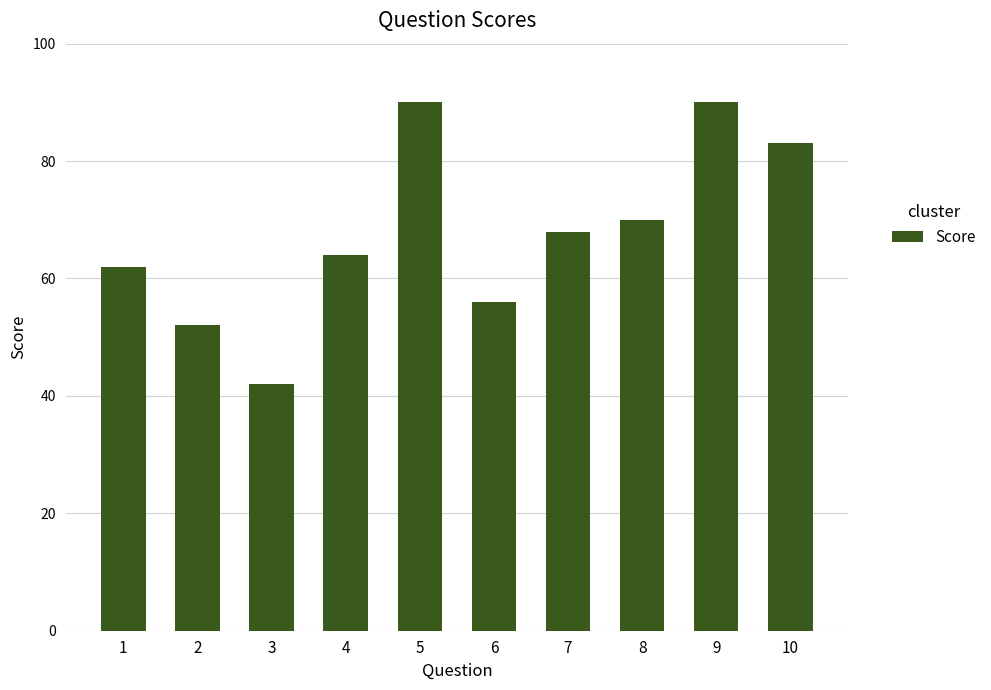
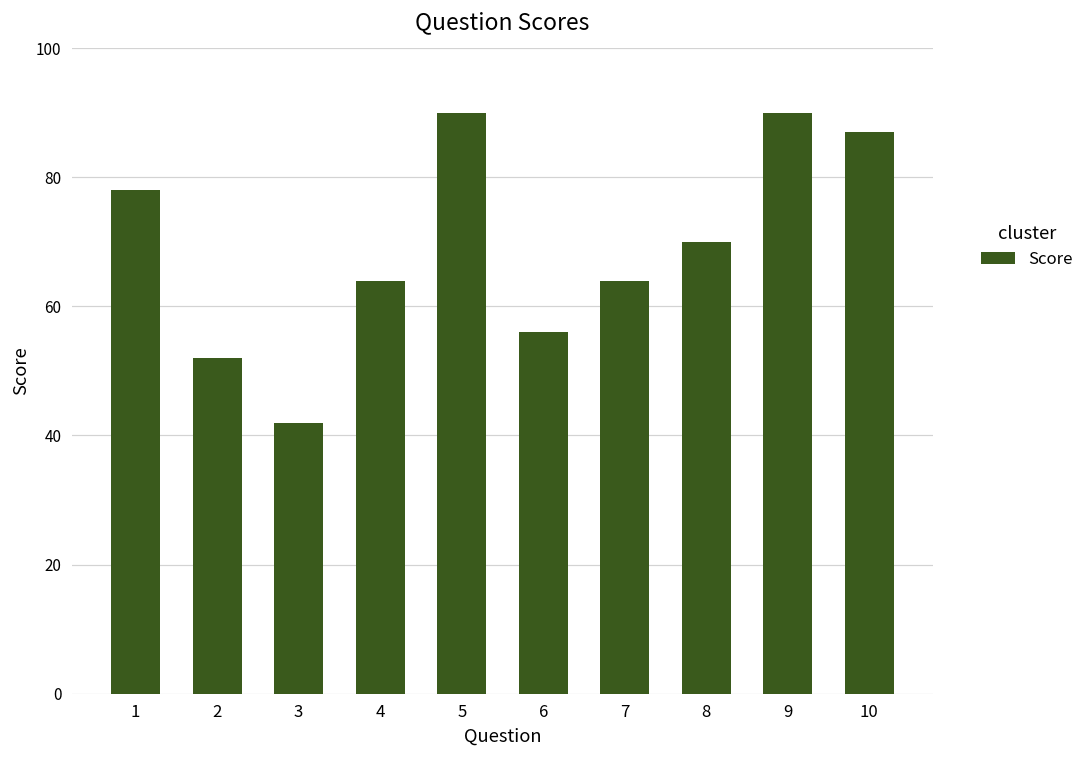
1: 62 -> 78
7: 68 -> 64
10: 83 -> 87
